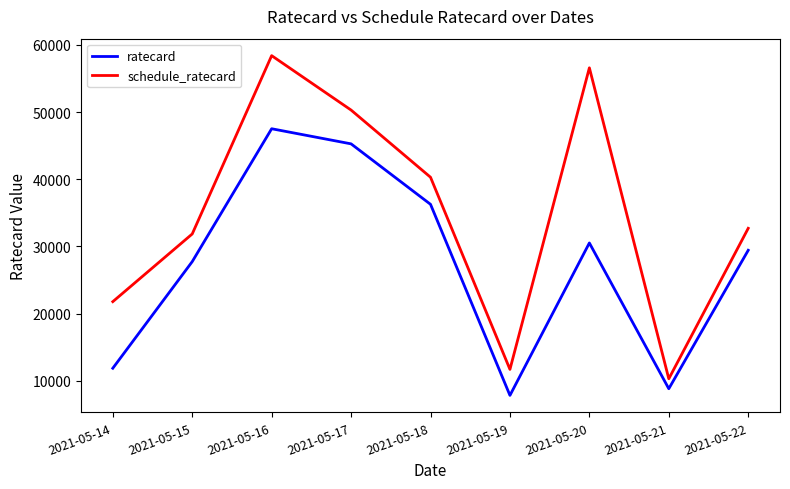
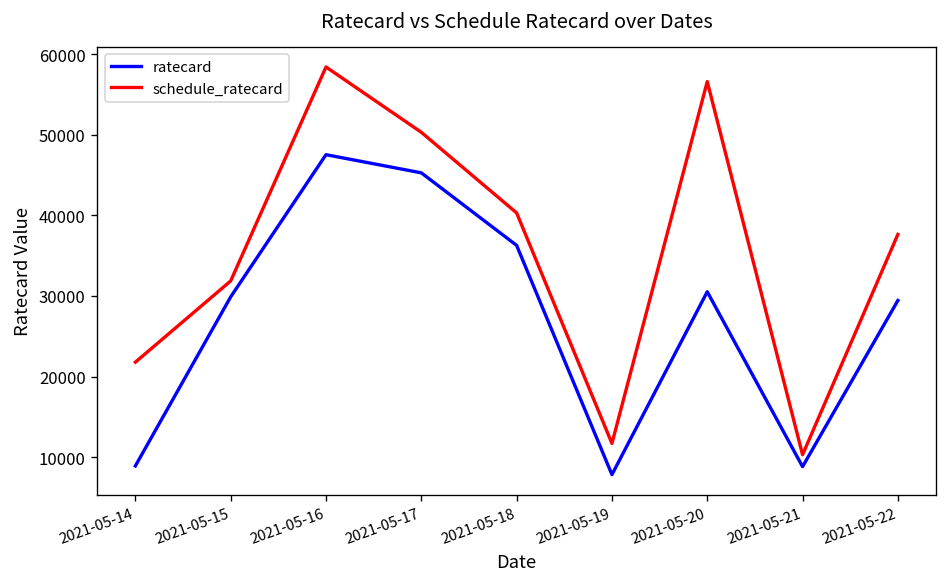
ratecard, 2021-05-14: 12000 -> 9000
ratecard, 2021-05-15: 28000 -> 30000
schedule_ratecard, 2021-05-22: 33000 -> 38000
